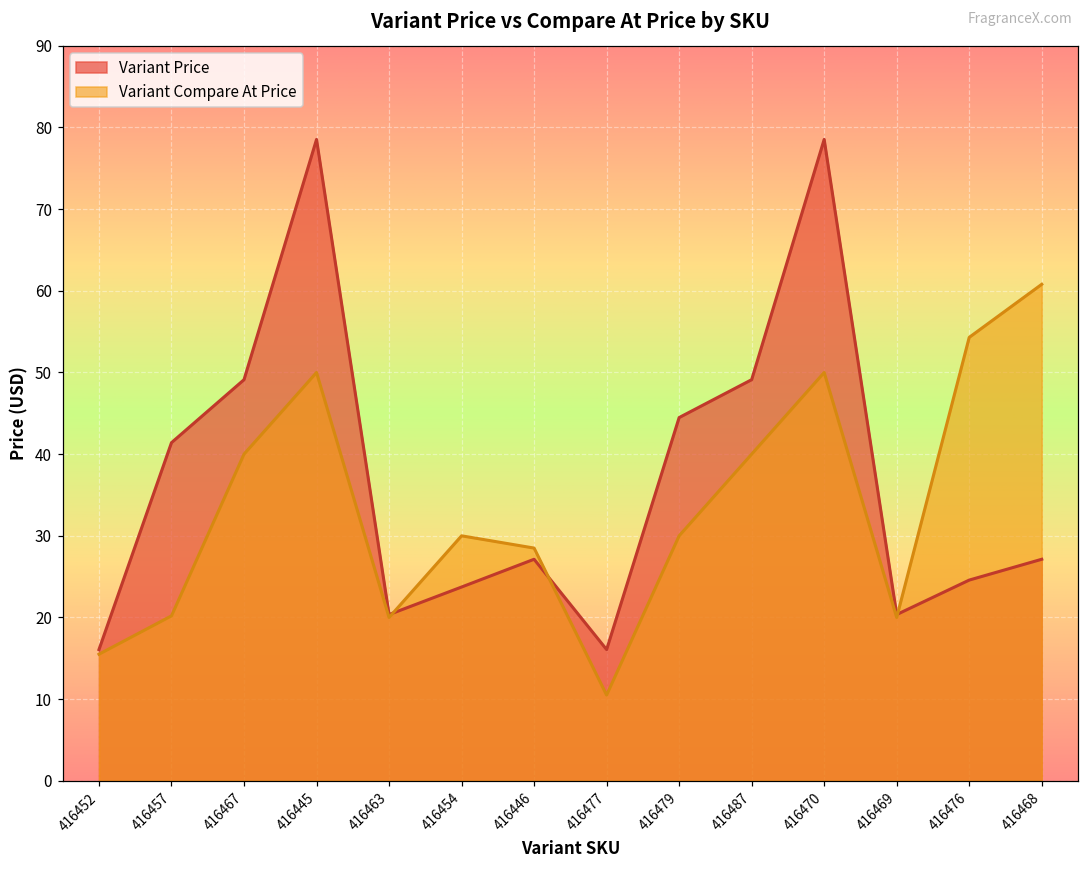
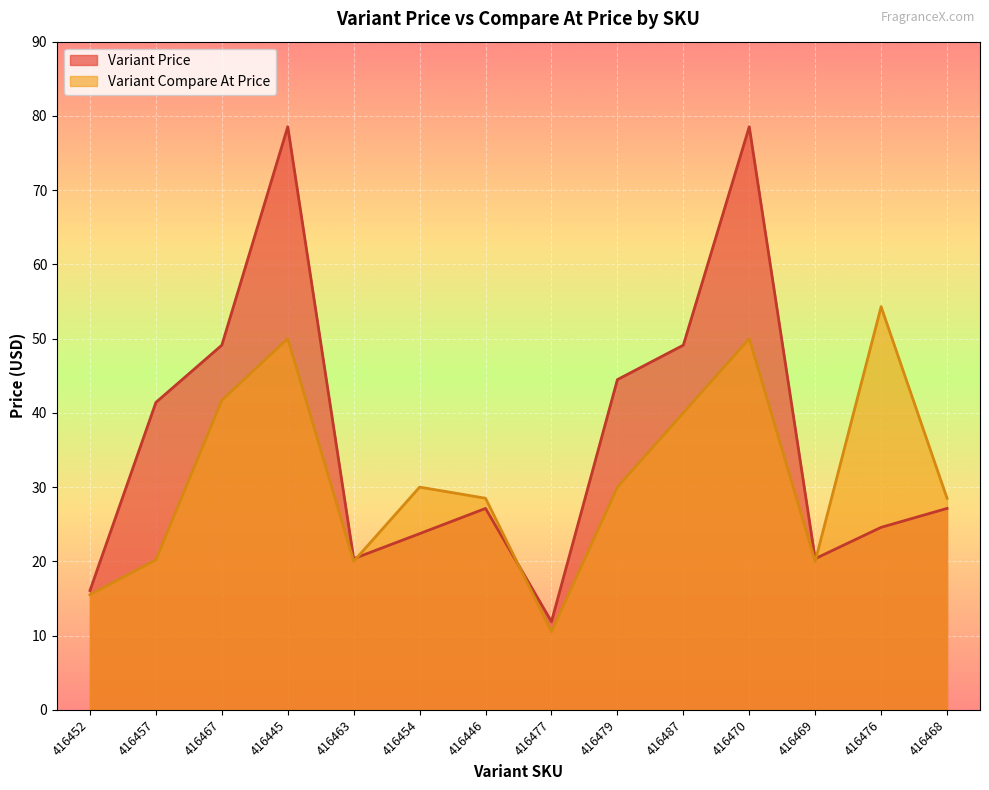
Variant Compare At Price, 416467: 40 -> 42
Variant Price, 416477: 16 -> 12
Variant Compare At Price, 416468: 61 -> 29
